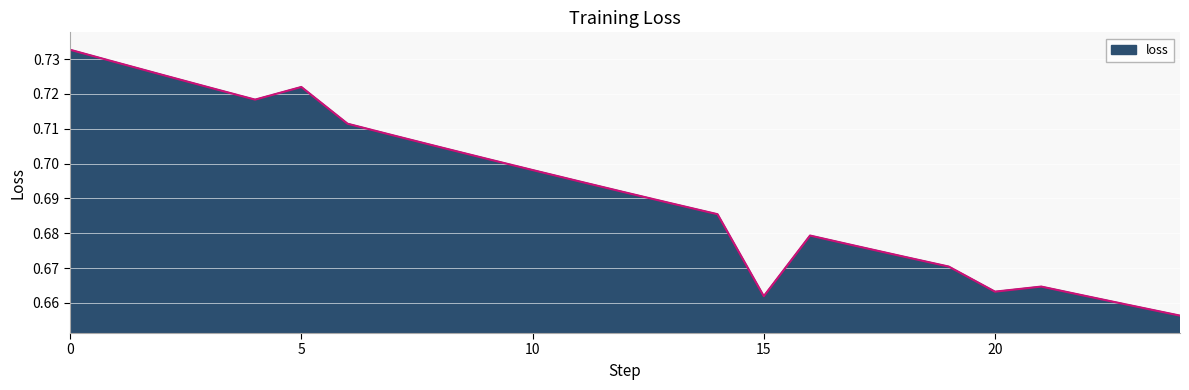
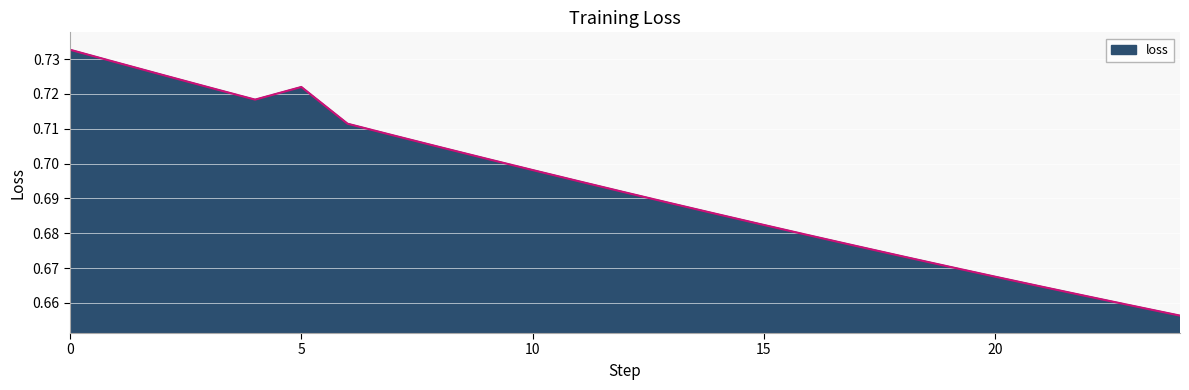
15: 0.662 -> 0.682
20: 0.663 -> 0.668
